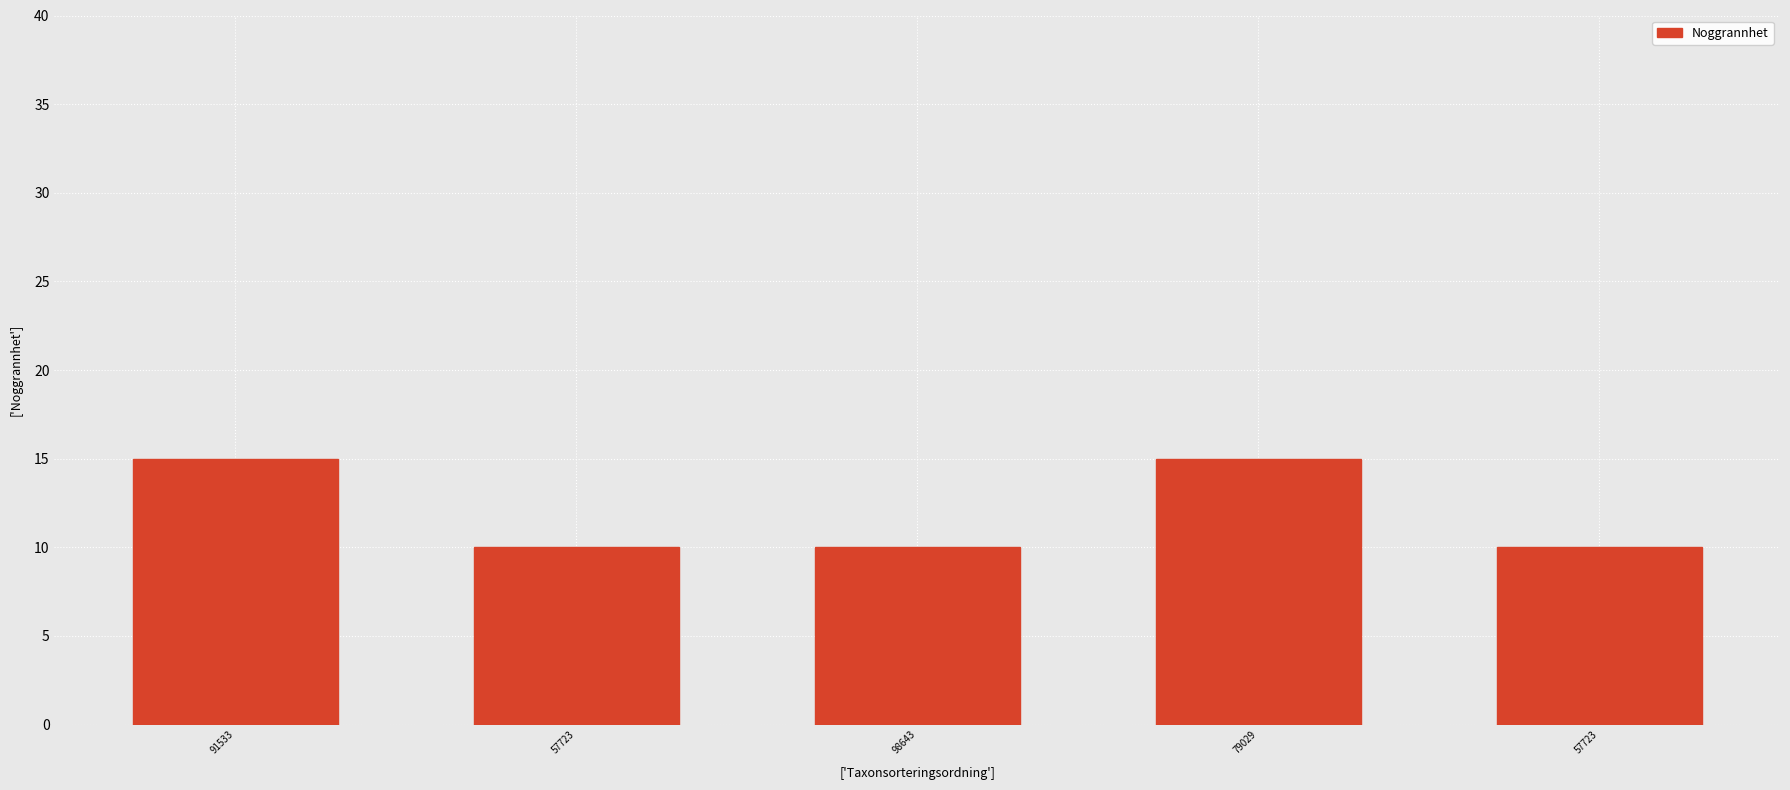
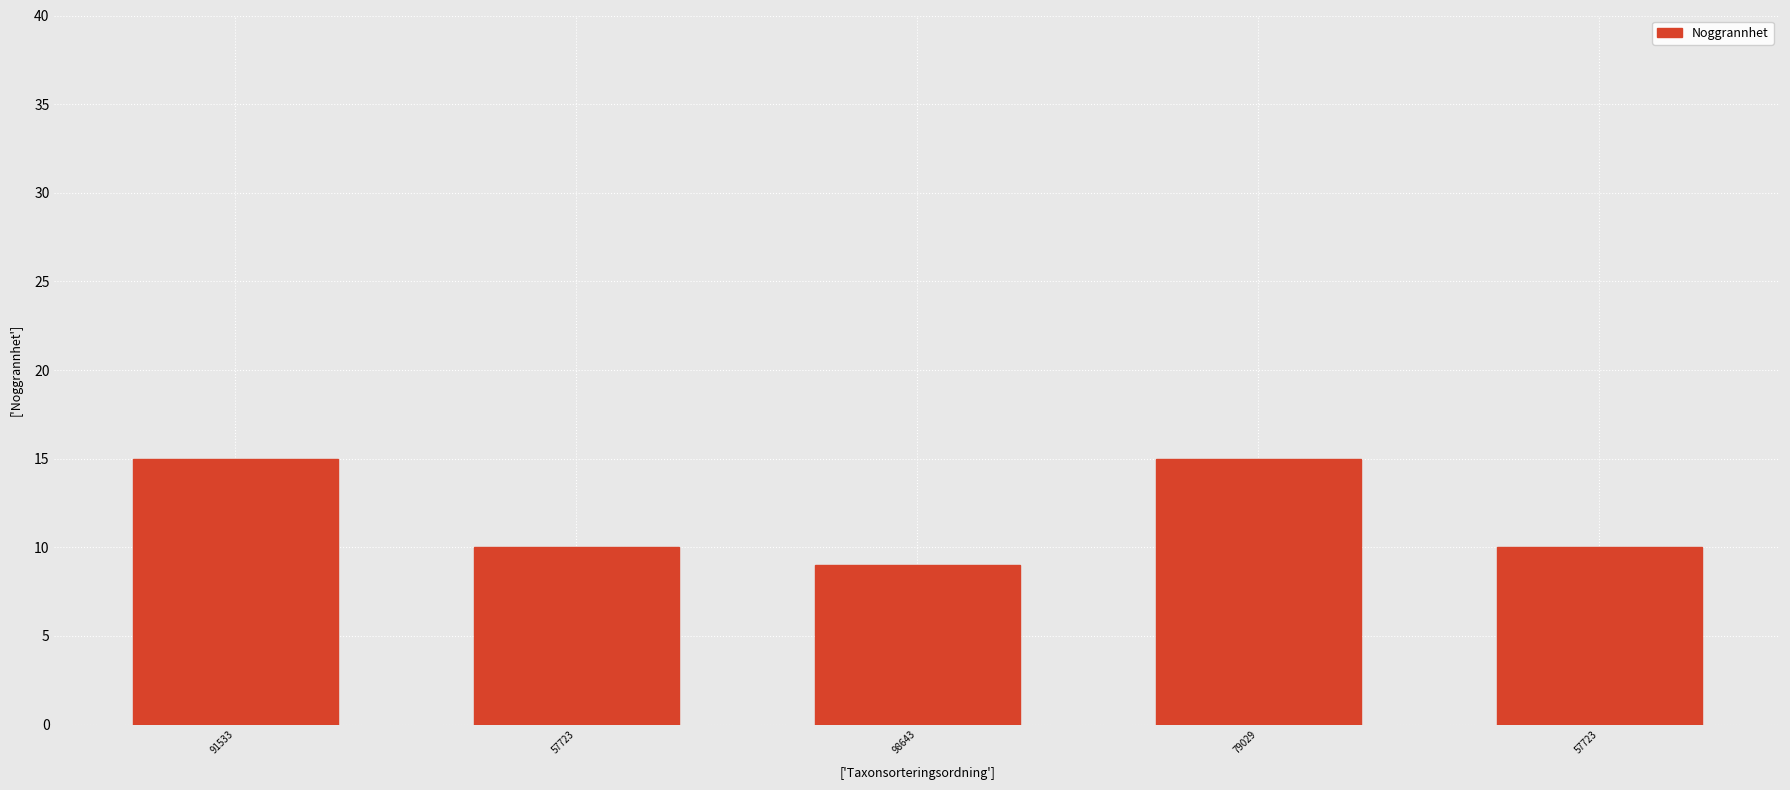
98643: 10 -> 9
